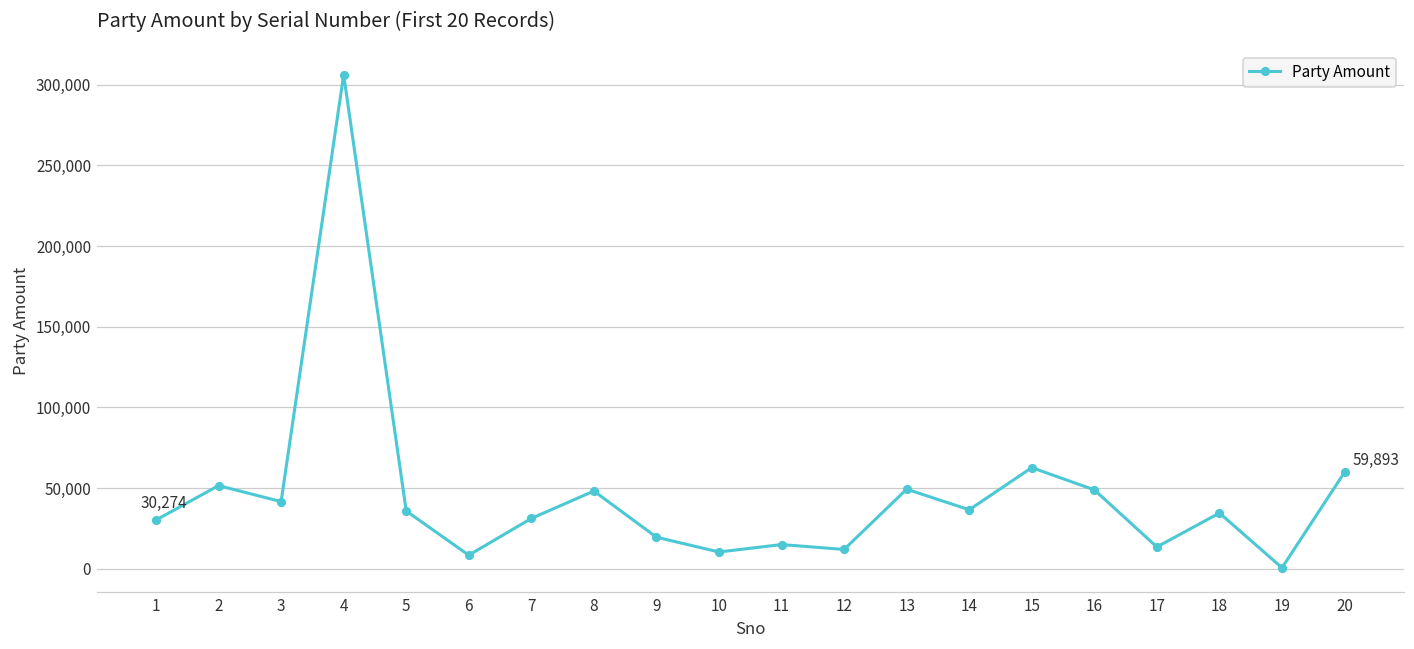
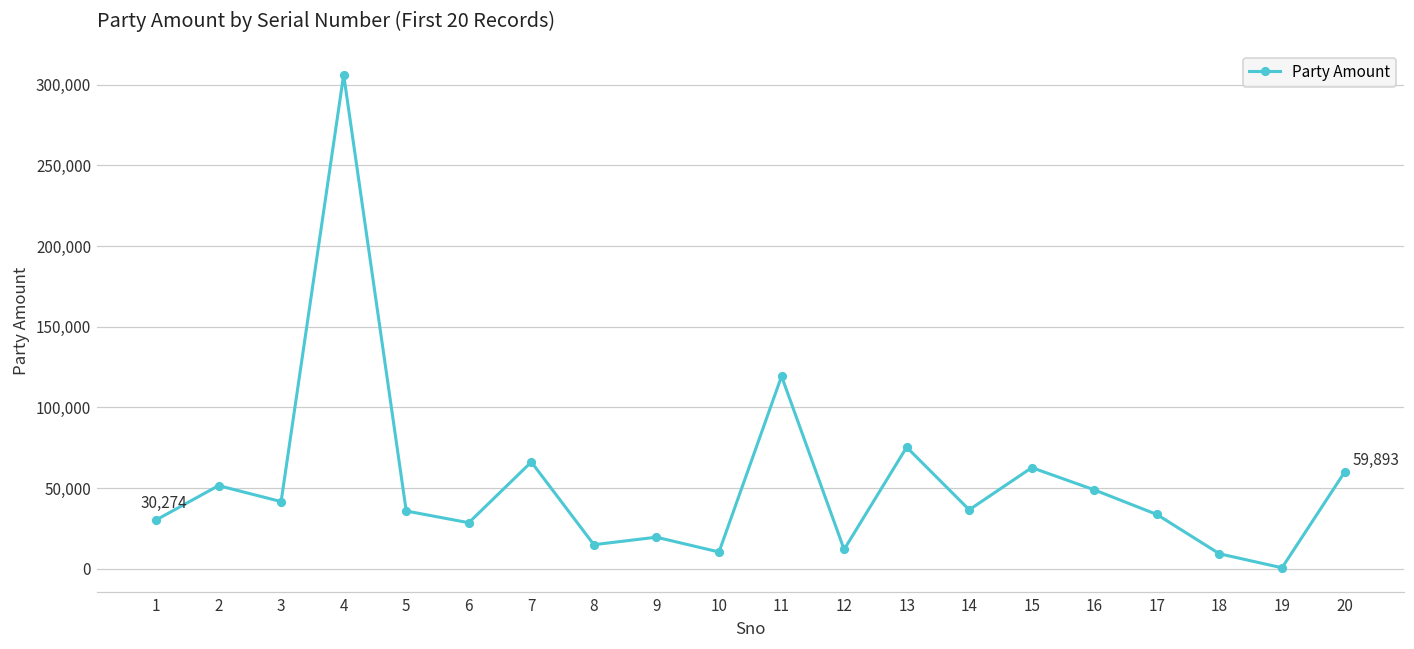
6: 8,000 -> 29,000
7: 31,000 -> 66,000
8: 48,000 -> 15,000
11: 15,000 -> 119,000
13: 49,000 -> 75,000
17: 14,000 -> 34,000
18: 35,000 -> 9,000
